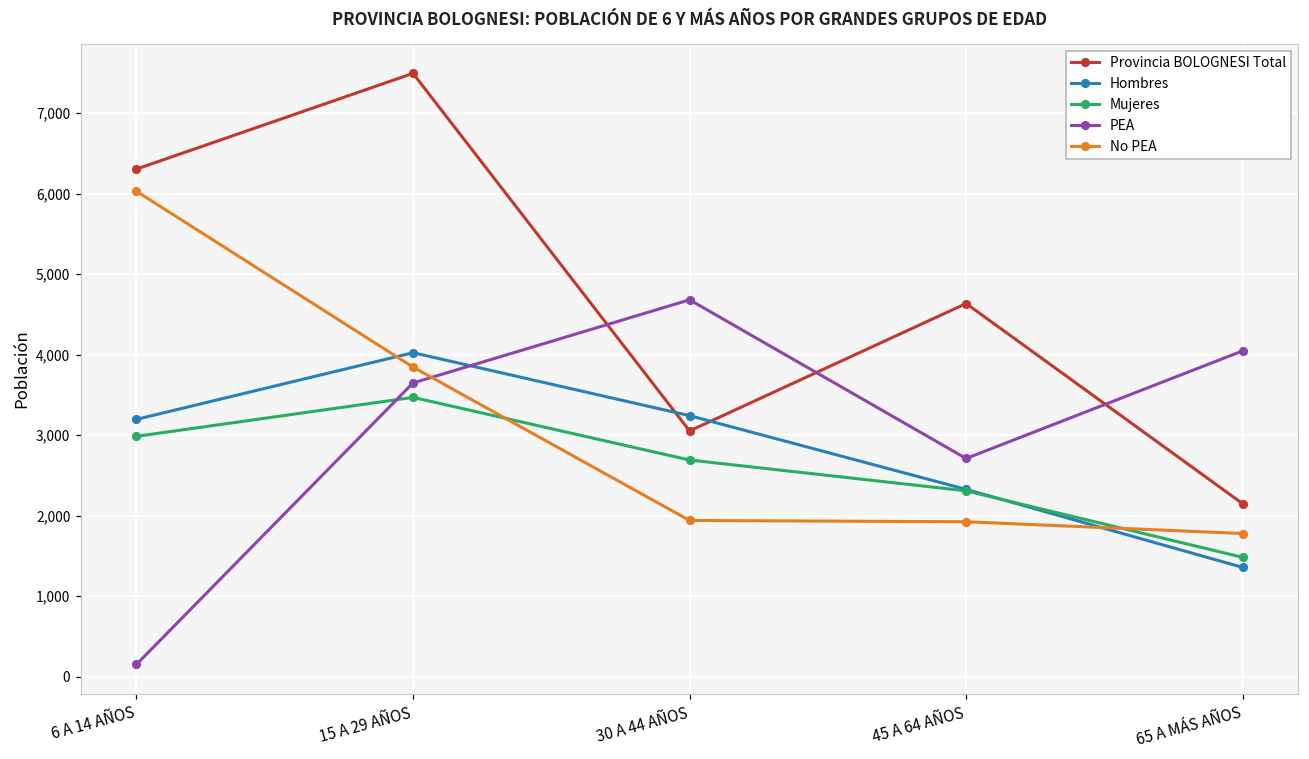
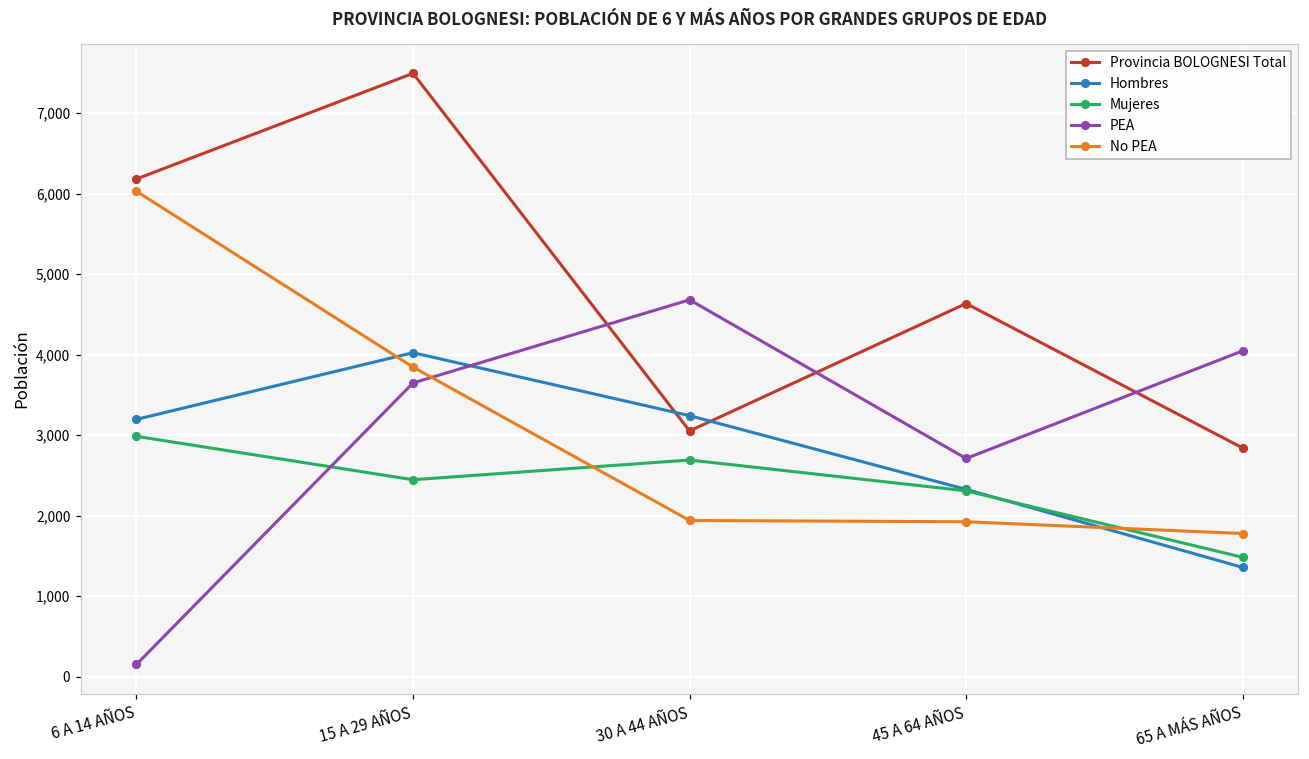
Provincia BOLOGNESI Total, 6 A 14 AÑOS: 6,300 -> 6,200
Mujeres, 15 A 29 AÑOS: 3,500 -> 2,400
Provincia BOLOGNESI Total, 65 A MÁS AÑOS: 2,100 -> 2,800
